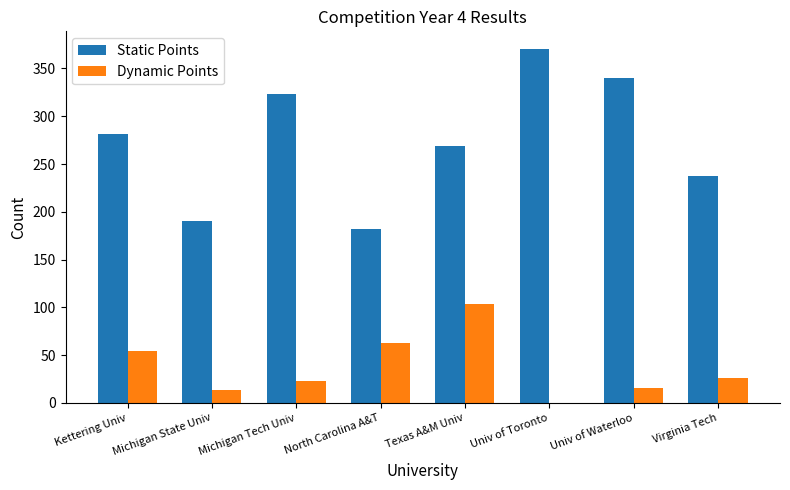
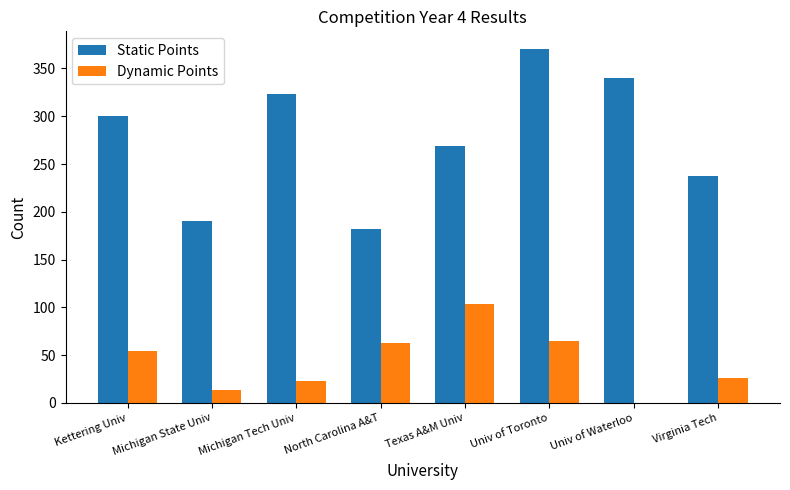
Static Points, Kettering Univ: 280 -> 300
Dynamic Points, Univ of Toronto: 0 -> 70
Dynamic Points, Univ of Waterloo: 20 -> 0
